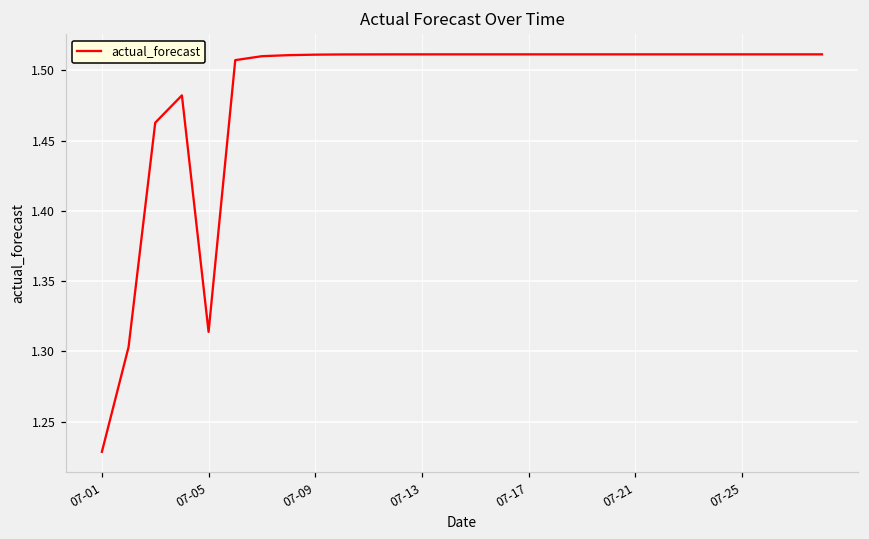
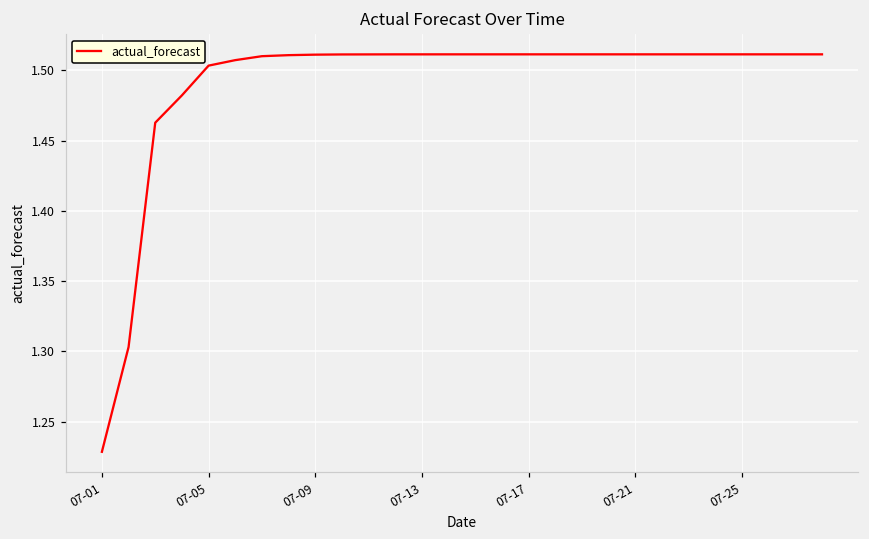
07-05: 1.314 -> 1.503
